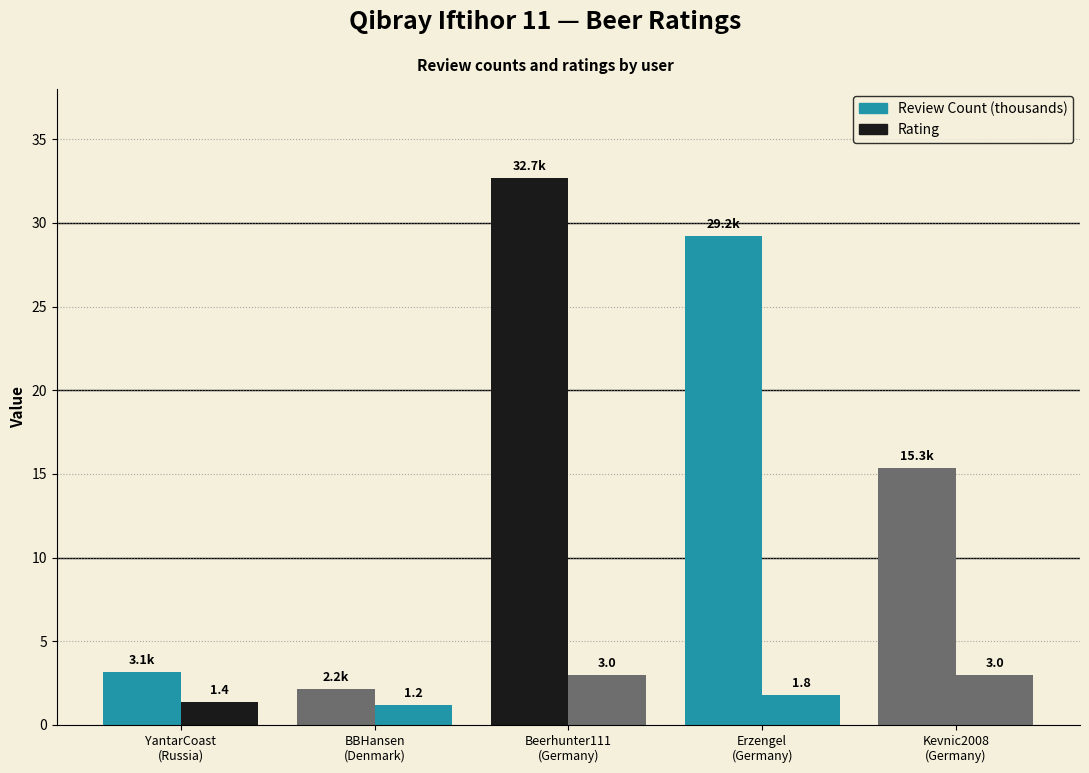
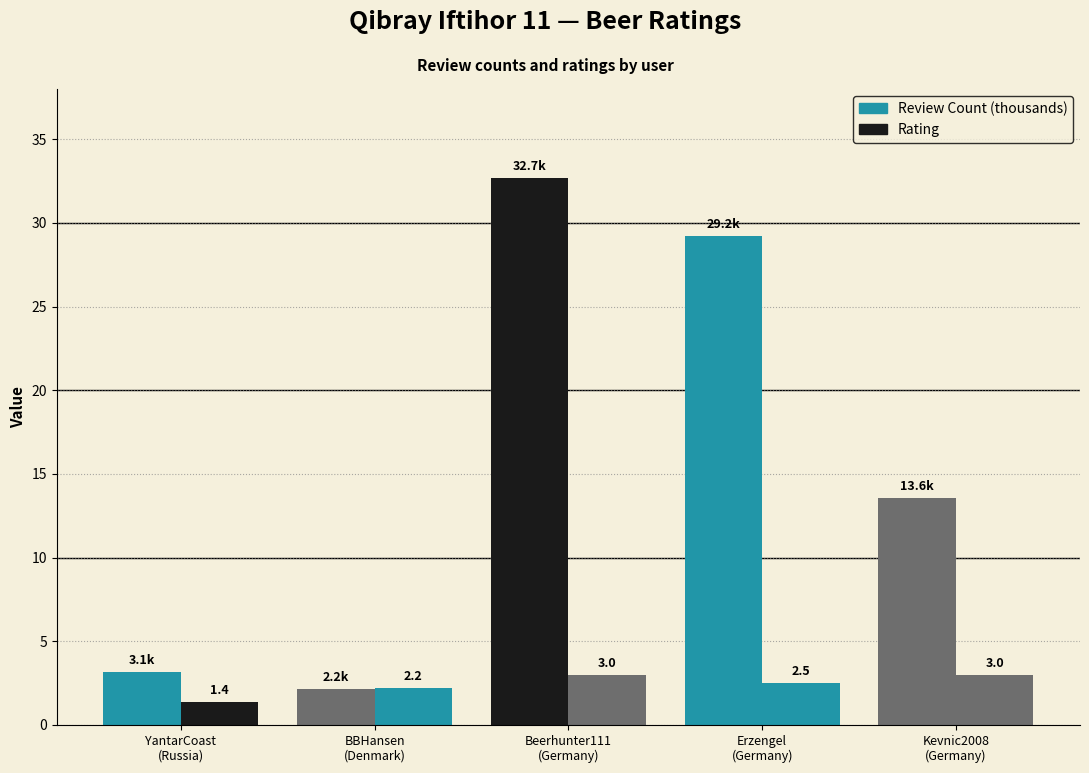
Rating, BBHansen (Denmark): 1.2 -> 2.2
Rating, Erzengel (Germany): 1.8 -> 2.5
Review Count (thousands), Kevnic2008 (Germany): 15.3k -> 13.6k
